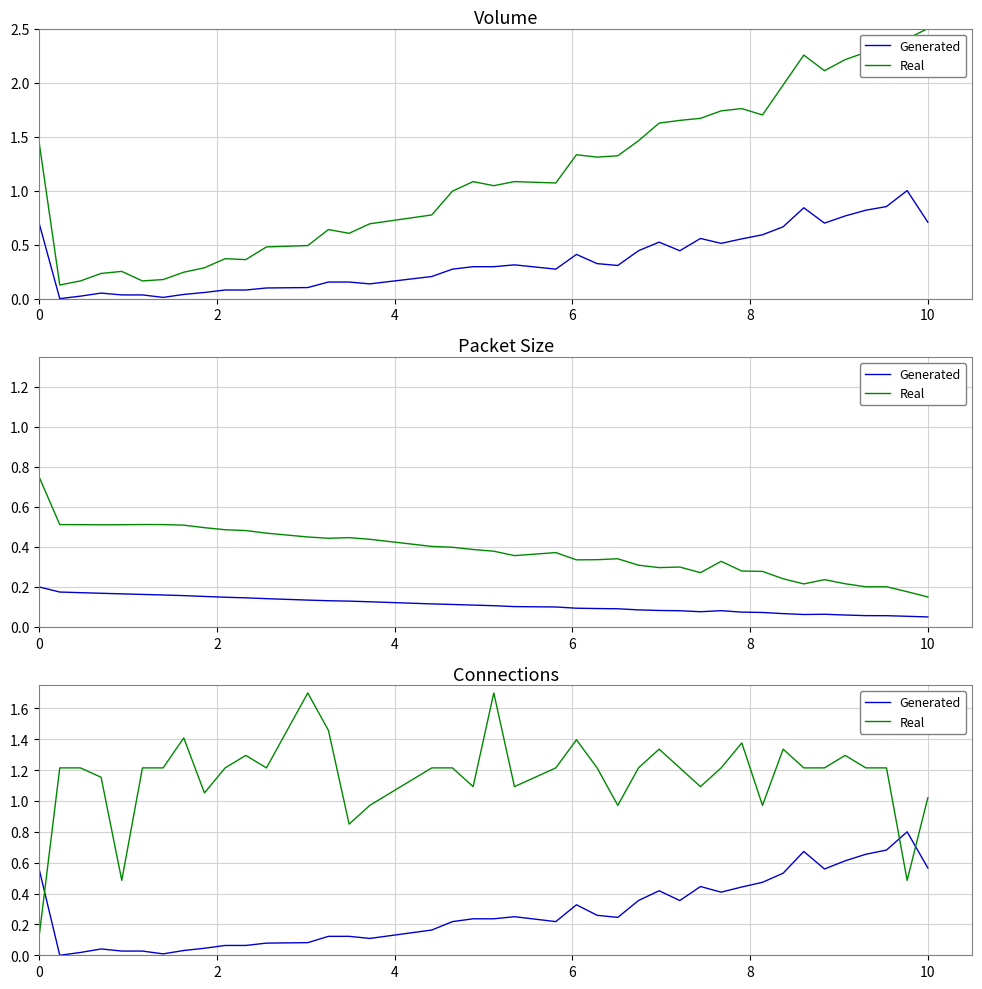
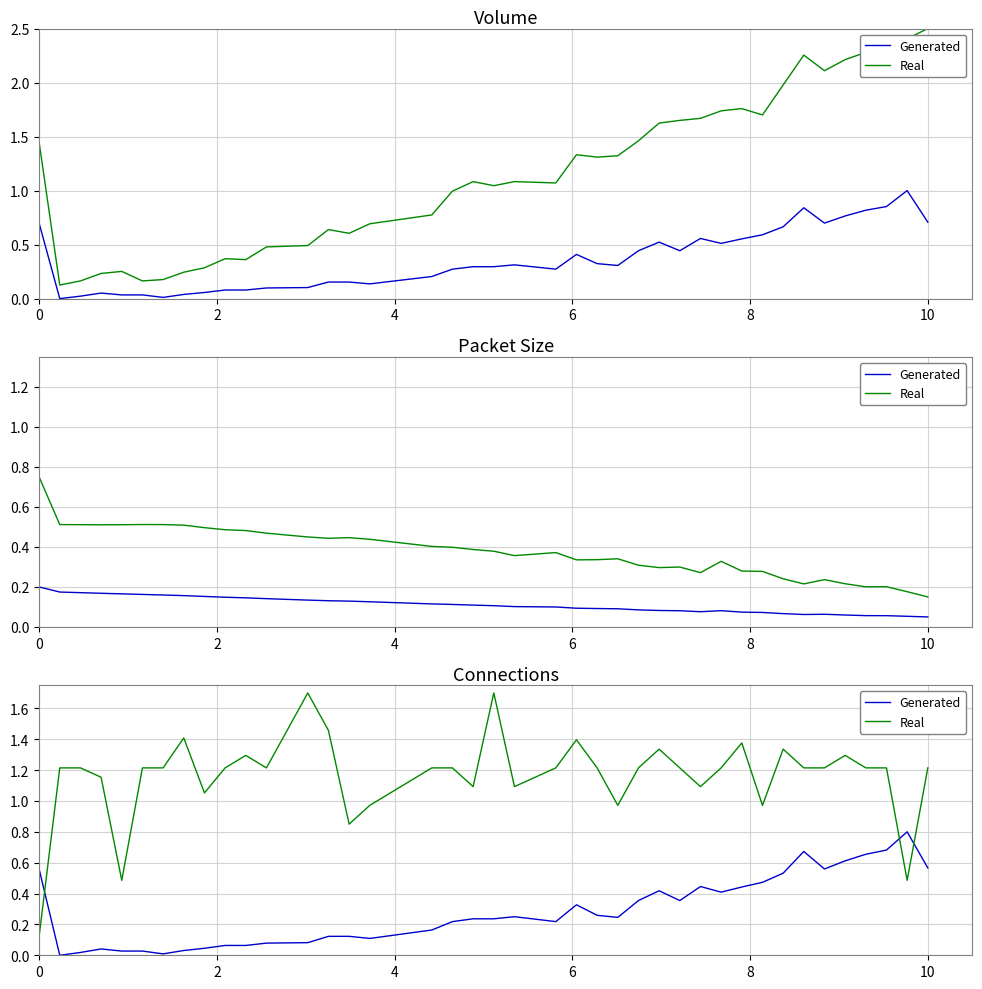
Connections, Real, 10: 1.02 -> 1.21
